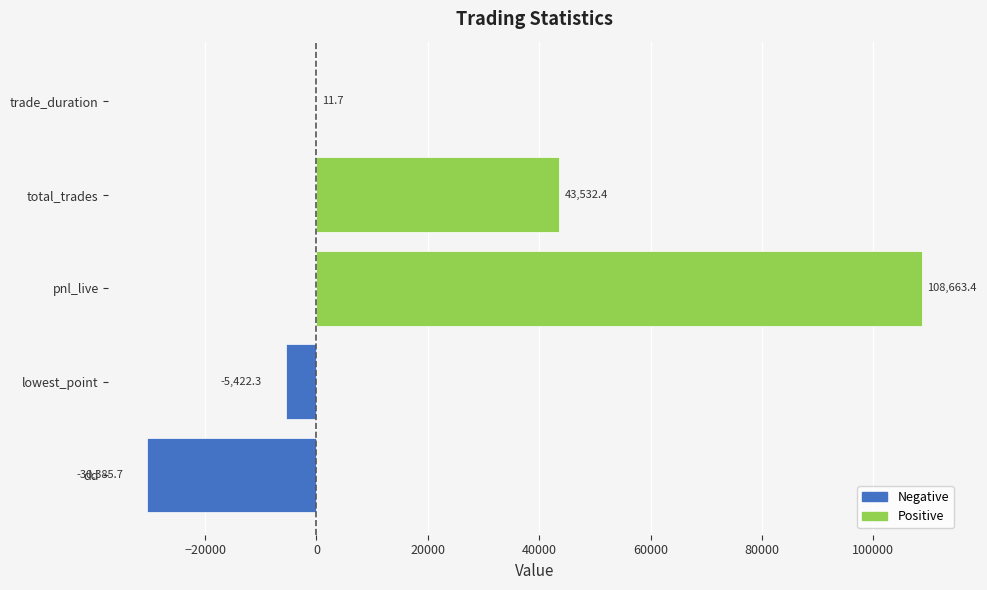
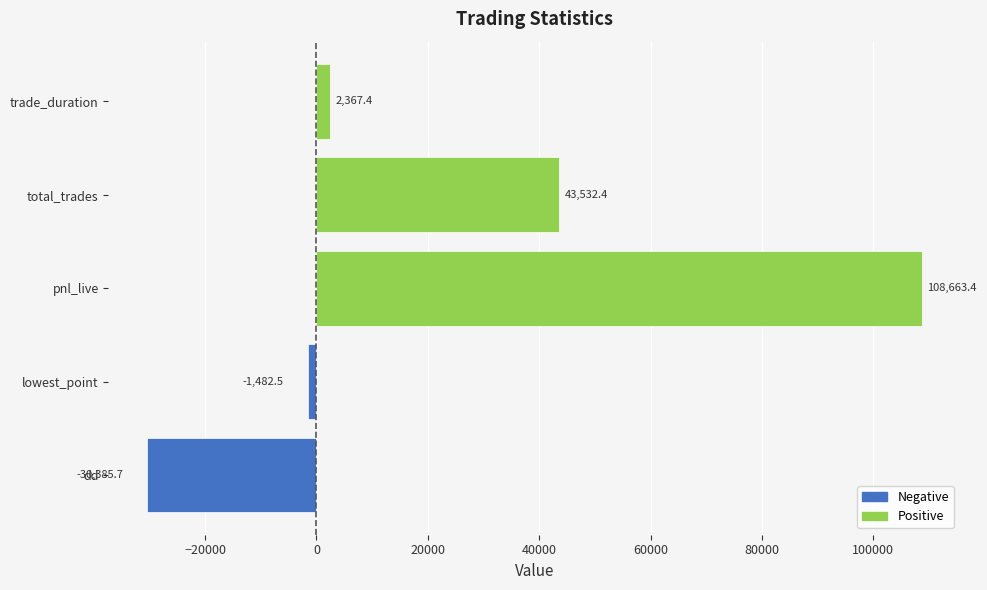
trade_duration: 11.7 -> 2,367.4
lowest_point: -5,422.3 -> -1,482.5
